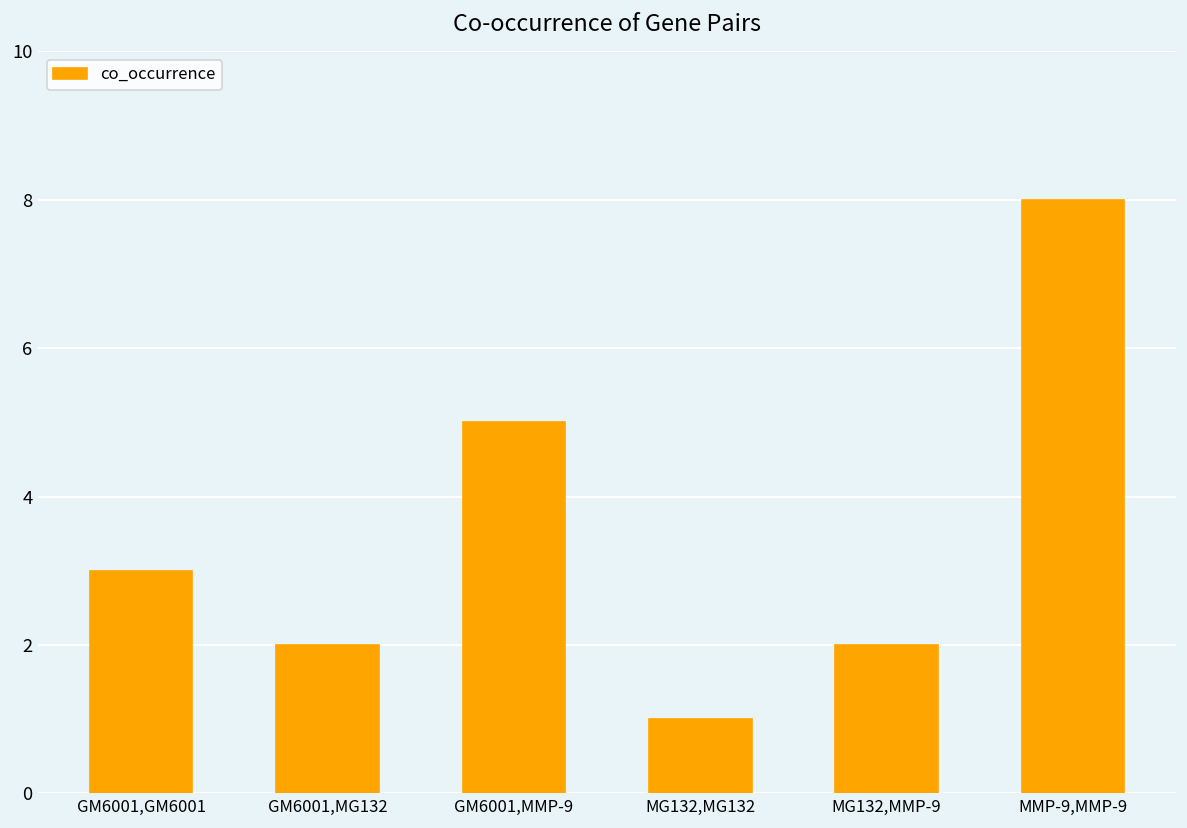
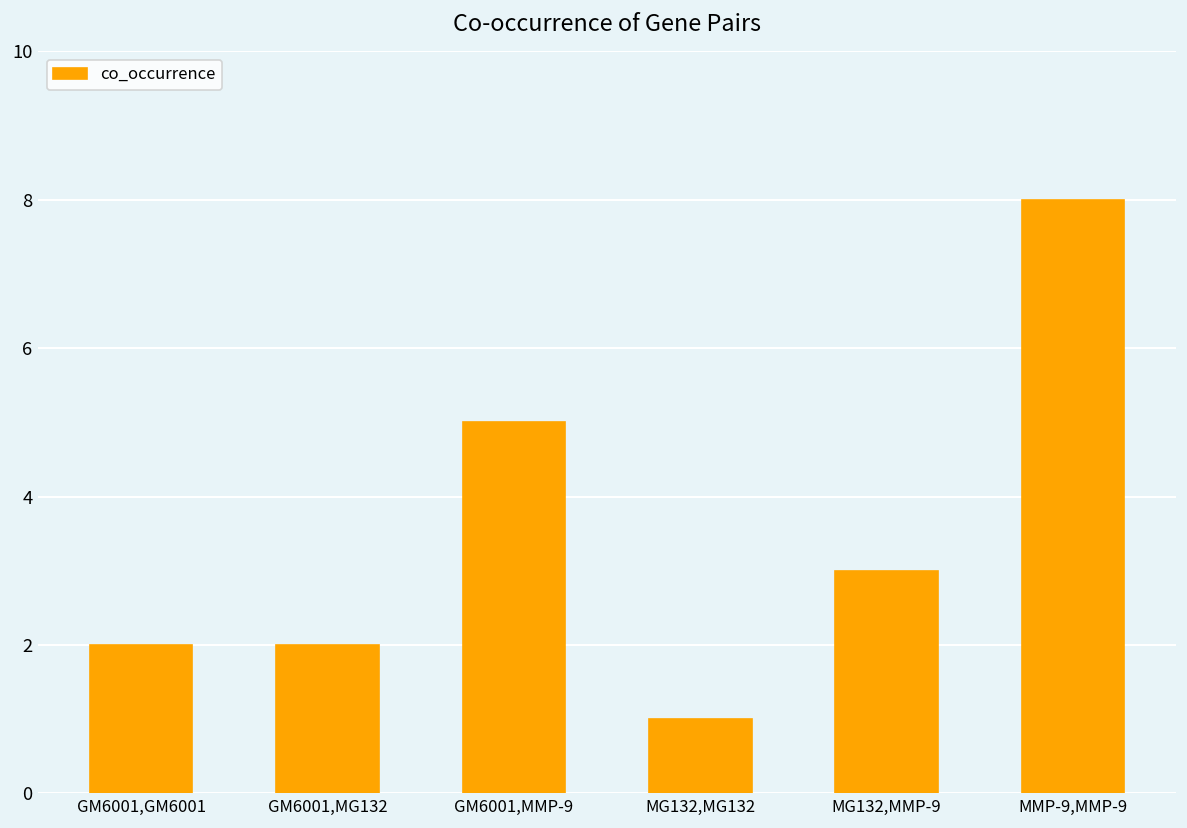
GM6001,GM6001: 3 -> 2
MG132,MMP-9: 2 -> 3
